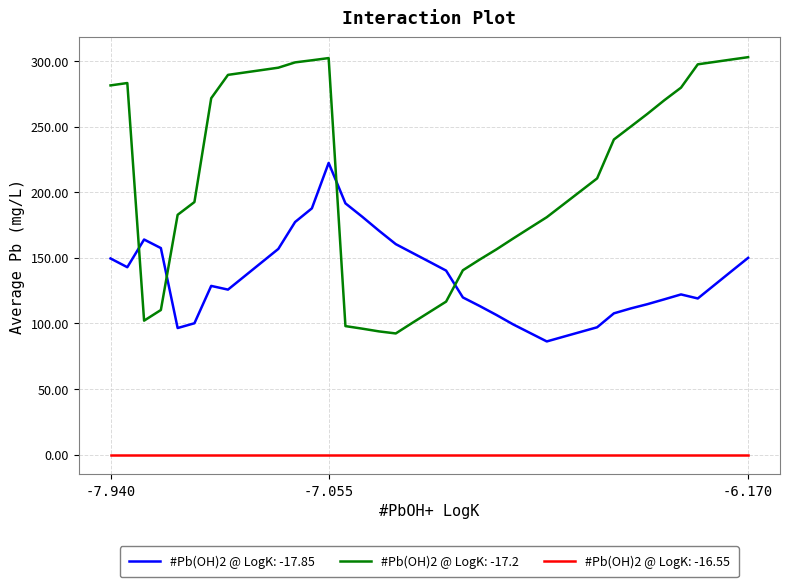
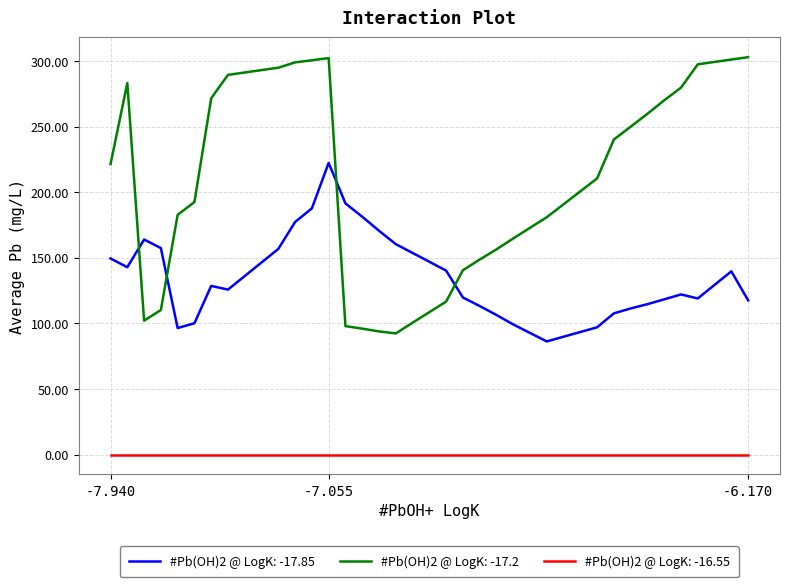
#Pb(OH)2 @ LogK: -17.2, -7.940: 281 -> 221
#Pb(OH)2 @ LogK: -17.85, -6.170: 150 -> 118
